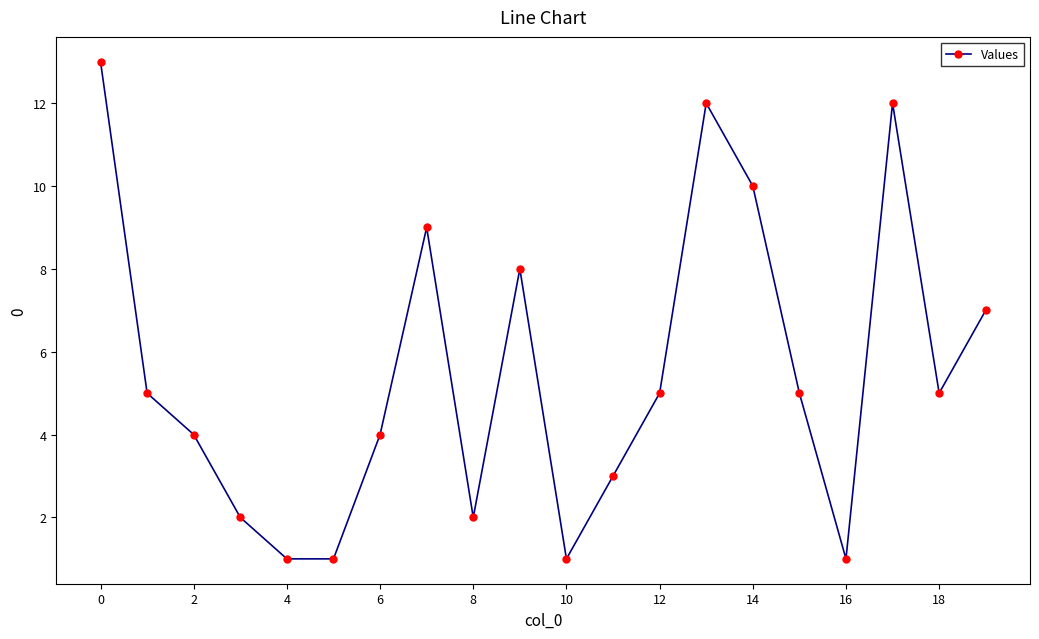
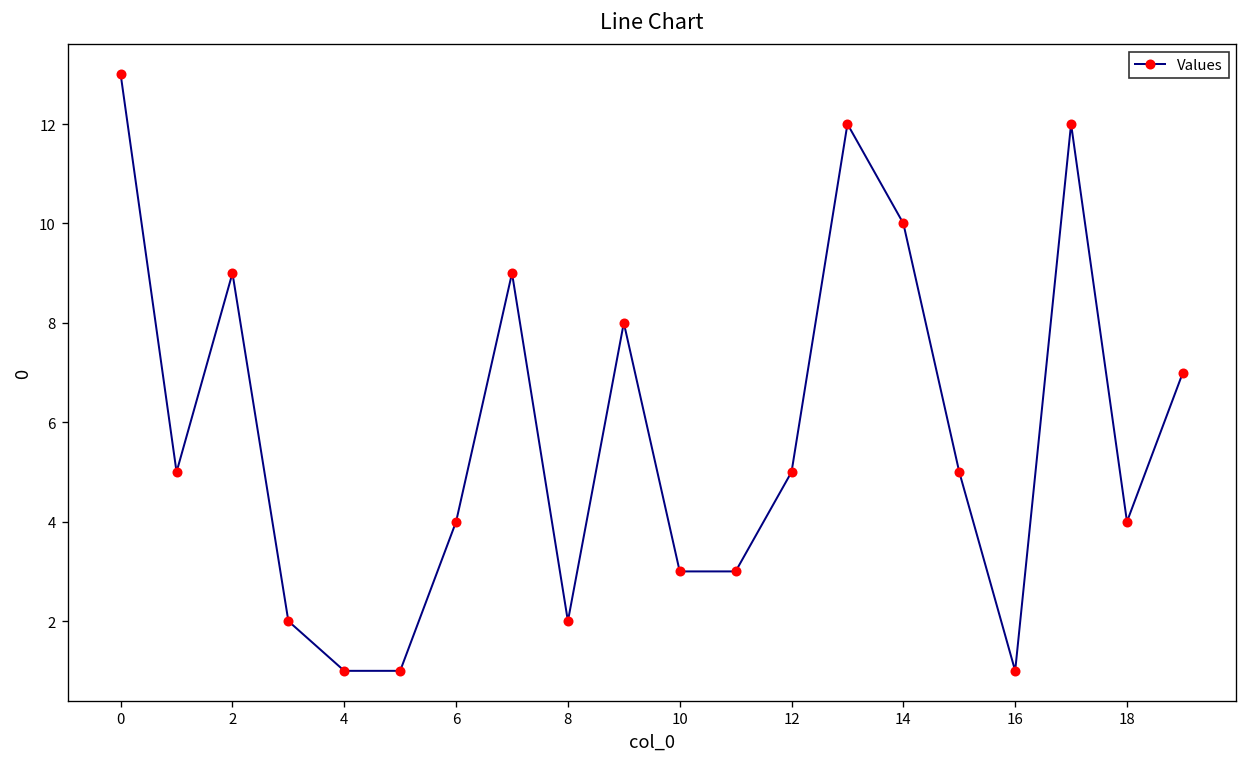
2: 4 -> 9
10: 1 -> 3
18: 5 -> 4
